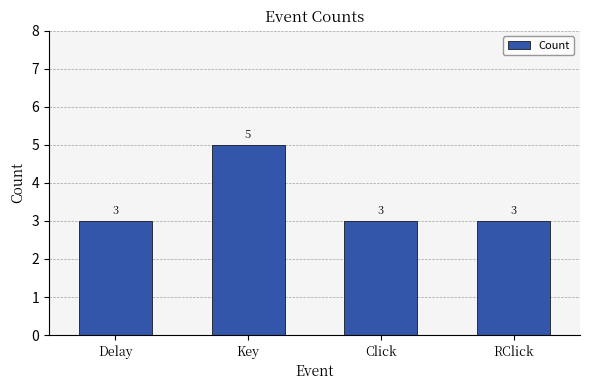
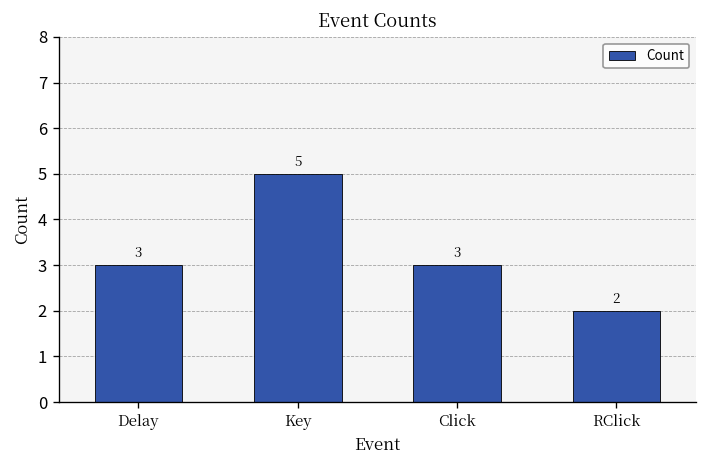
RClick: 3 -> 2
